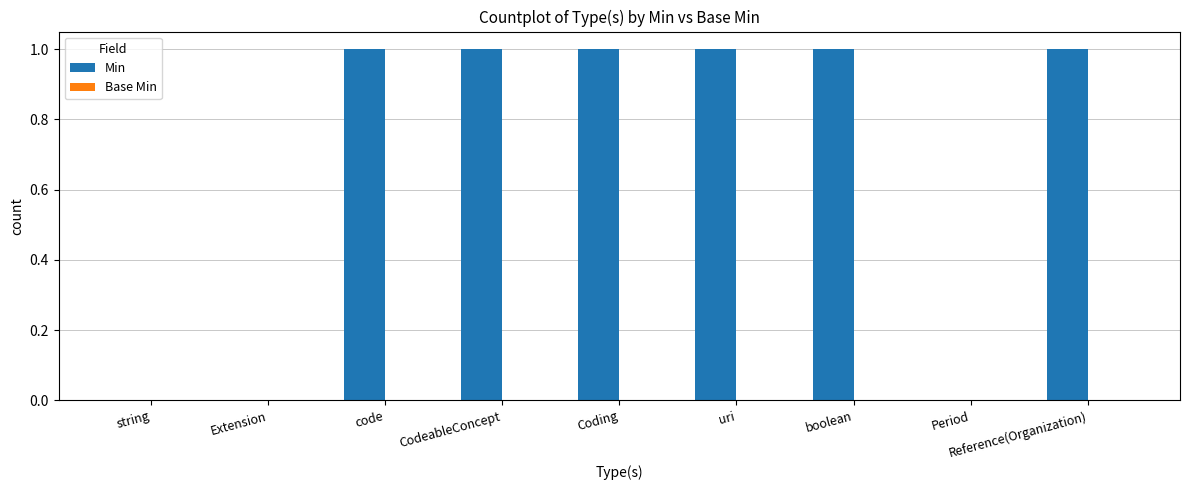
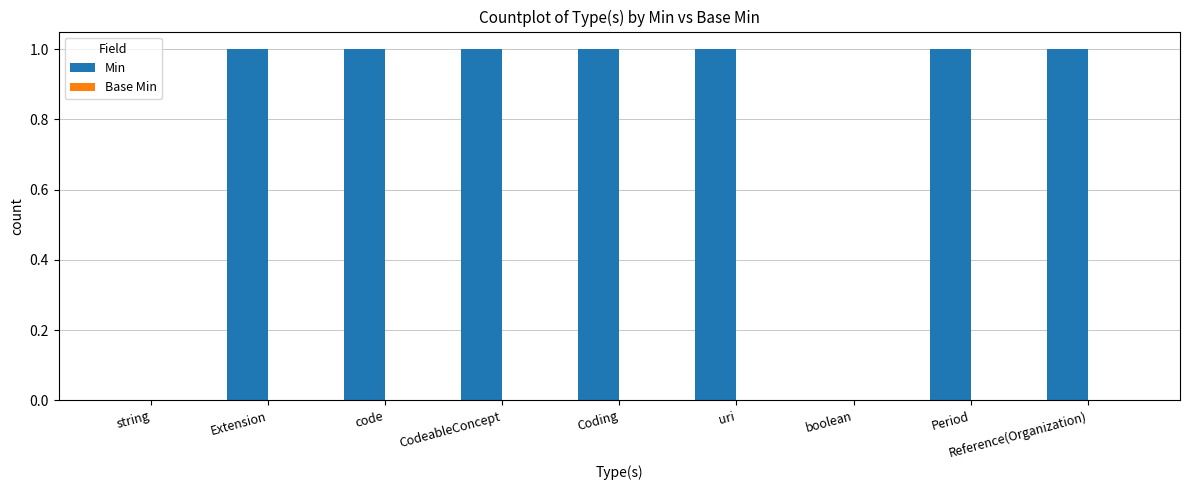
Min, Extension: 0 -> 1
Min, boolean: 1 -> 0
Min, Period: 0 -> 1
